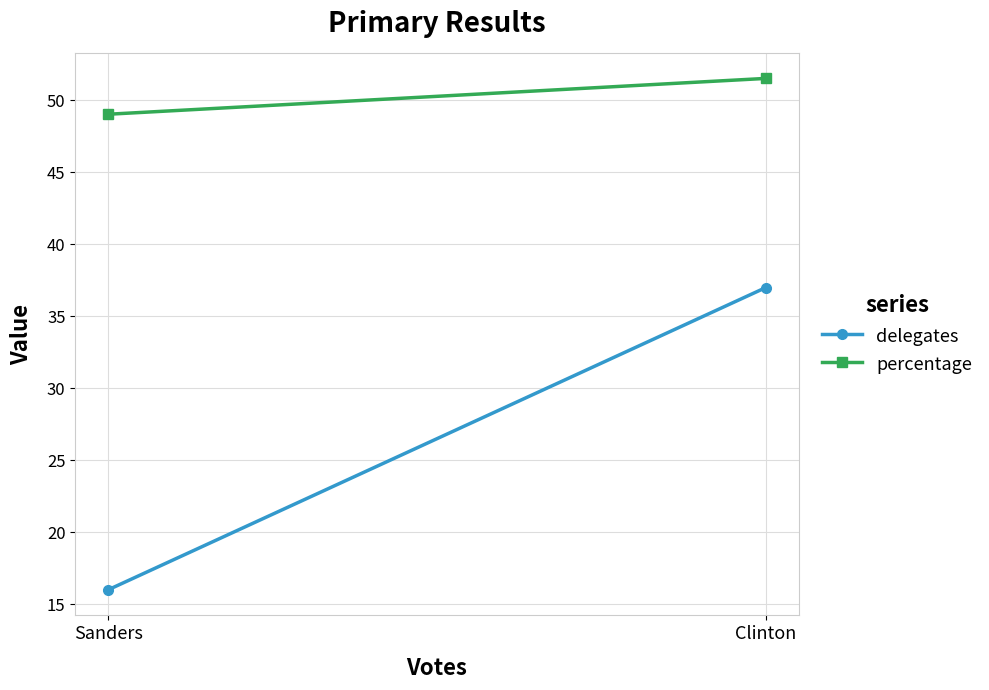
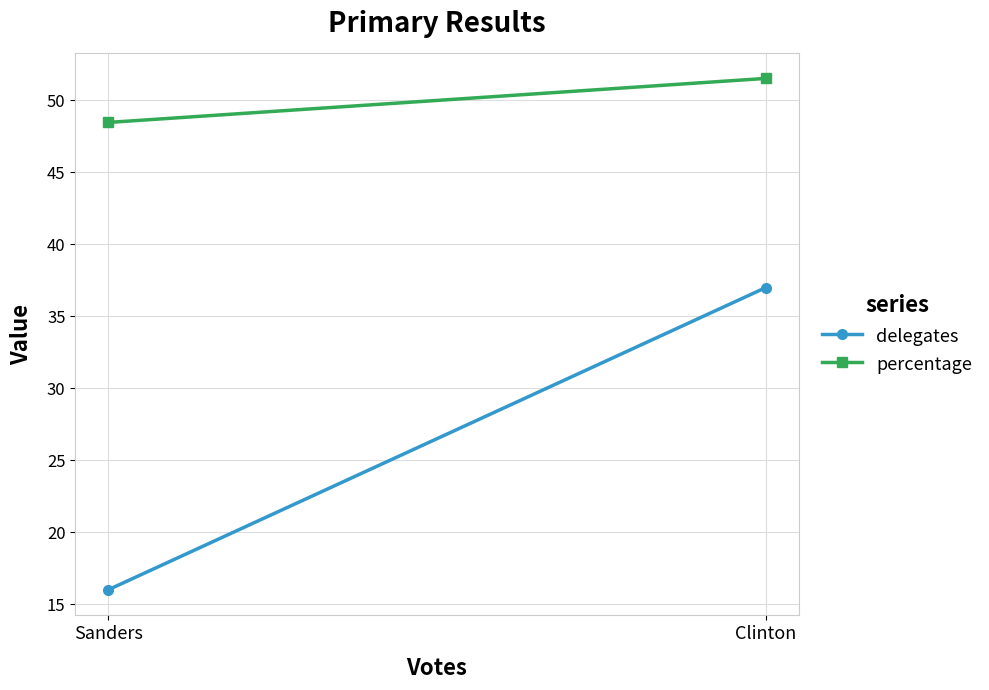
percentage, Sanders: 49.0 -> 48.5
